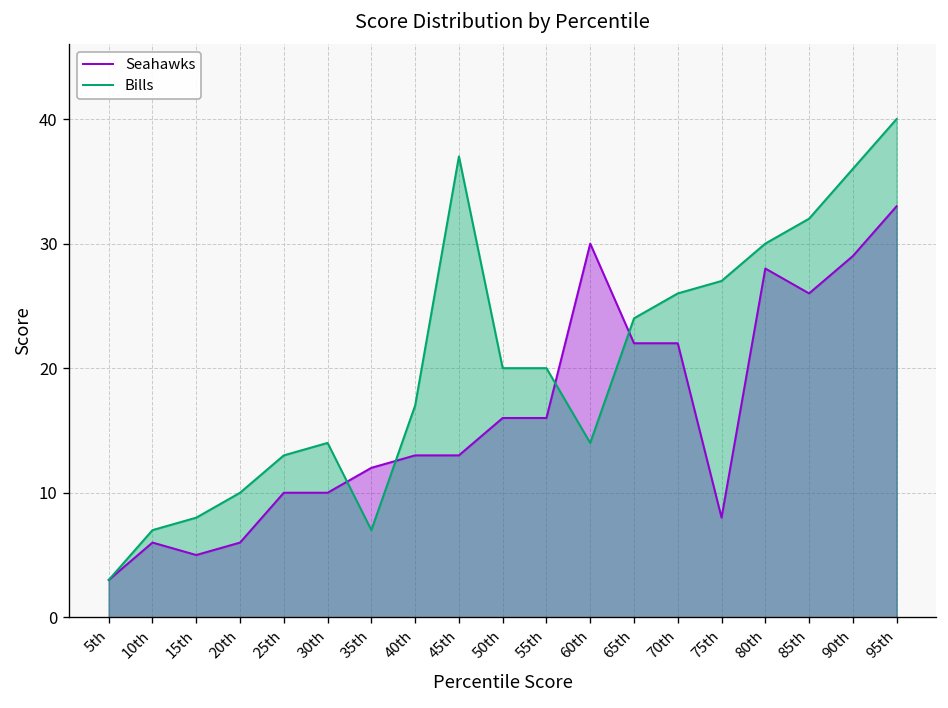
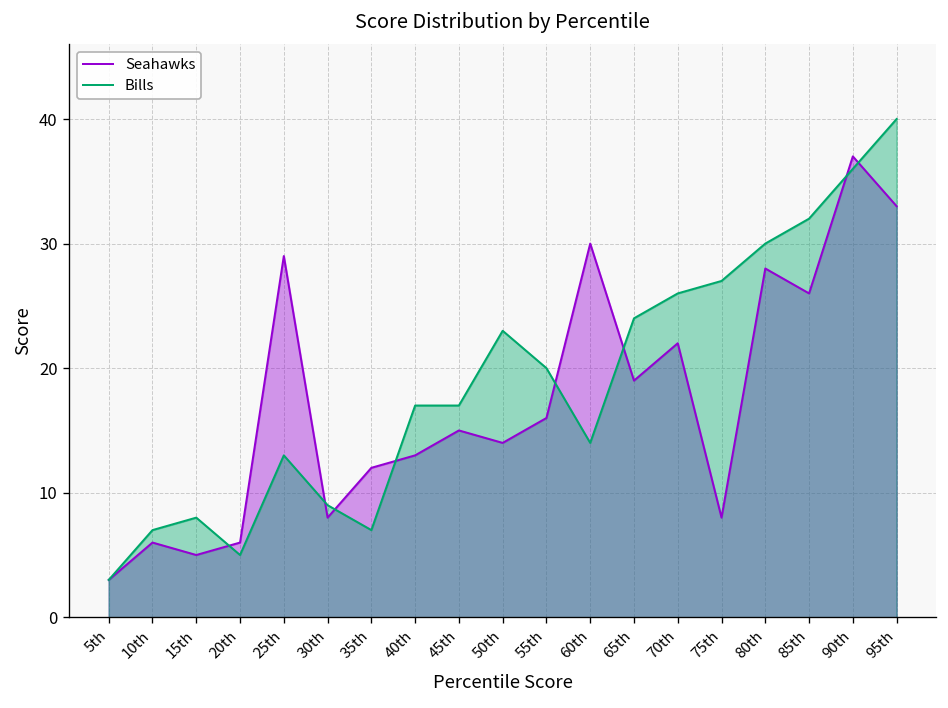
Bills, 20th: 10 -> 5
Seahawks, 25th: 10 -> 29
Seahawks, 30th: 10 -> 8
Bills, 30th: 14 -> 9
Seahawks, 45th: 13 -> 15
Bills, 45th: 37 -> 17
Seahawks, 50th: 16 -> 14
Bills, 50th: 20 -> 23
Seahawks, 65th: 22 -> 19
Seahawks, 90th: 29 -> 37
